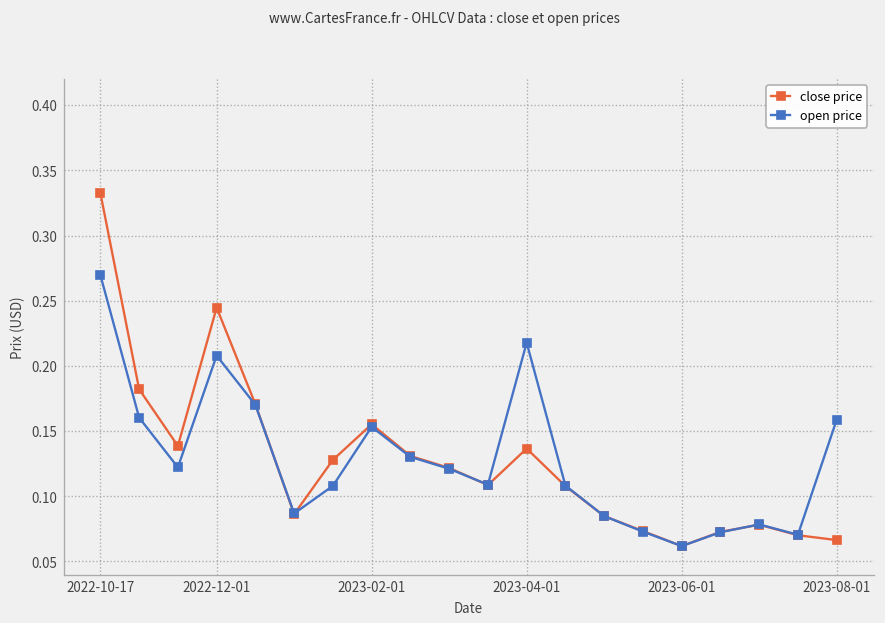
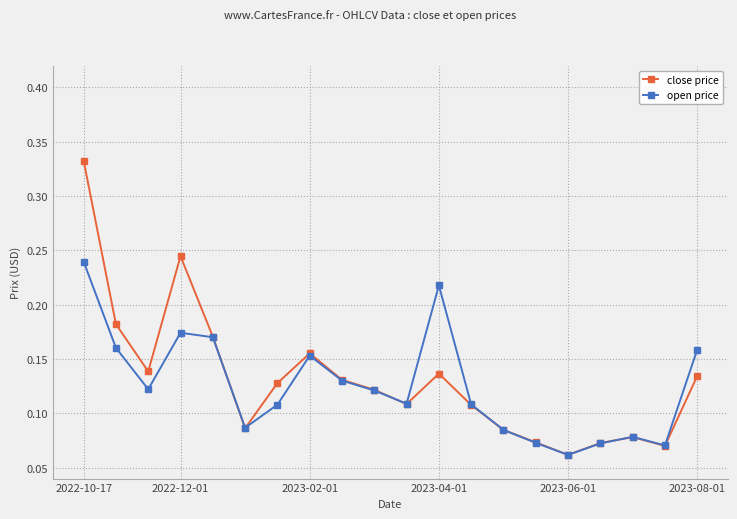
open price, 2022-10-17: 0.270 -> 0.240
open price, 2022-12-01: 0.208 -> 0.174
close price, 2023-08-01: 0.066 -> 0.134
